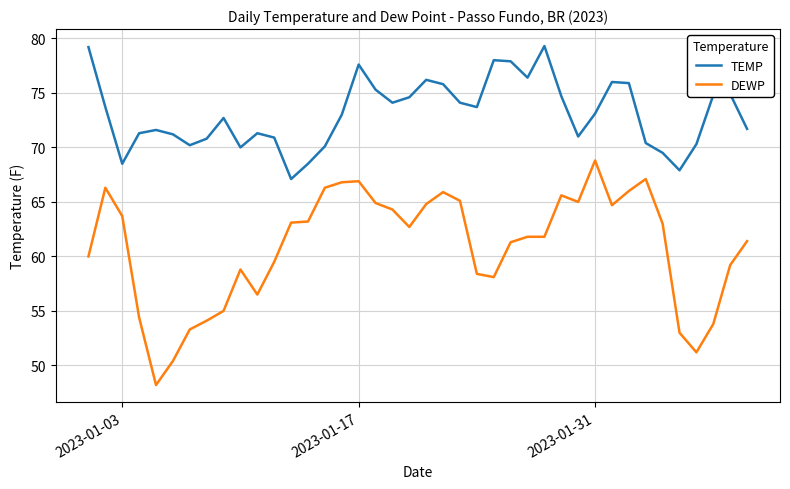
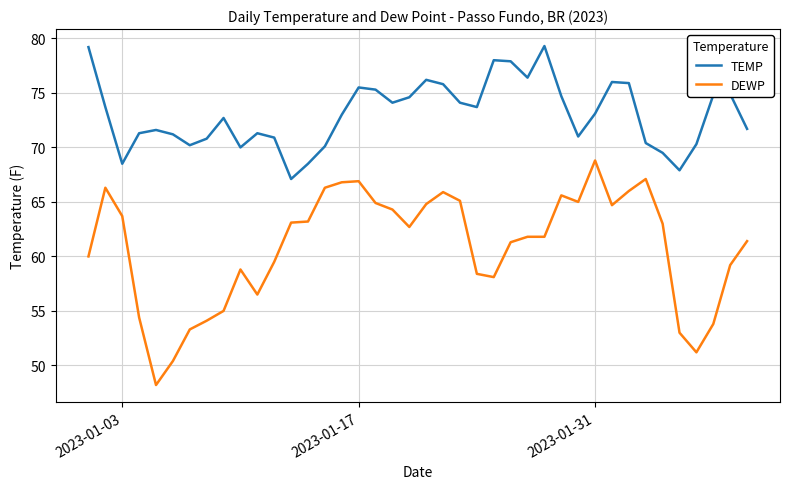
TEMP, 2023-01-17: 77.6 -> 75.5
